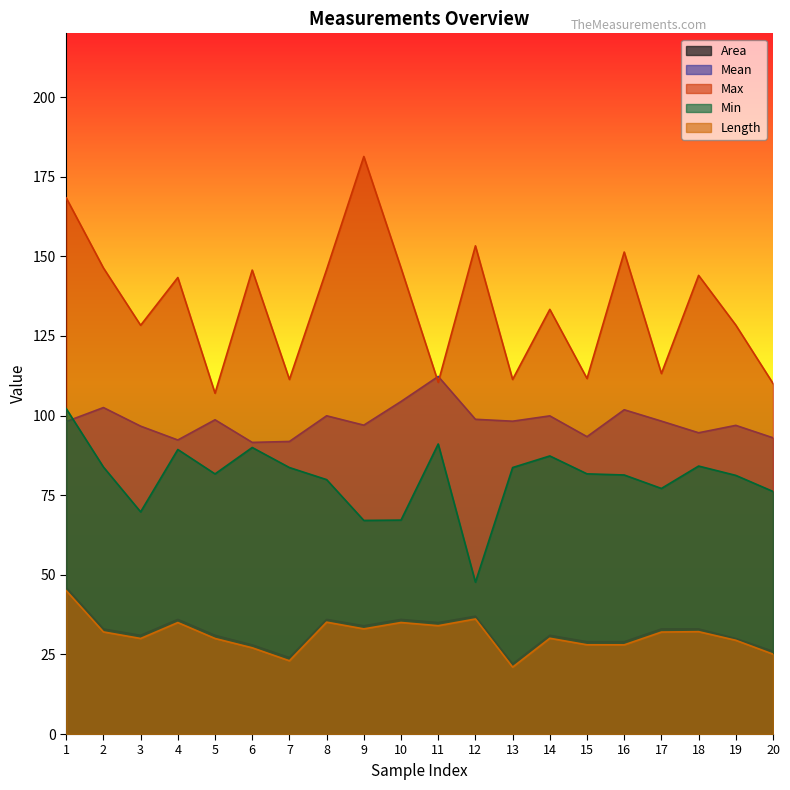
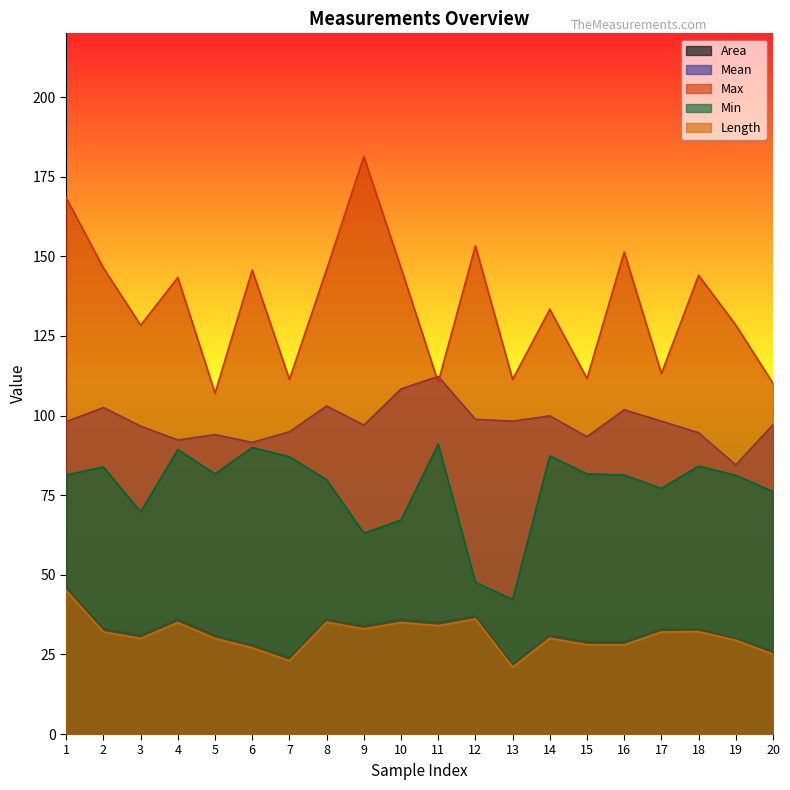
Min, 1: 102 -> 81
Mean, 5: 99 -> 94
Mean, 7: 92 -> 95
Min, 7: 84 -> 87
Mean, 8: 100 -> 103
Min, 9: 67 -> 63
Mean, 10: 104 -> 108
Min, 13: 84 -> 42
Mean, 19: 97 -> 85
Mean, 20: 93 -> 97
